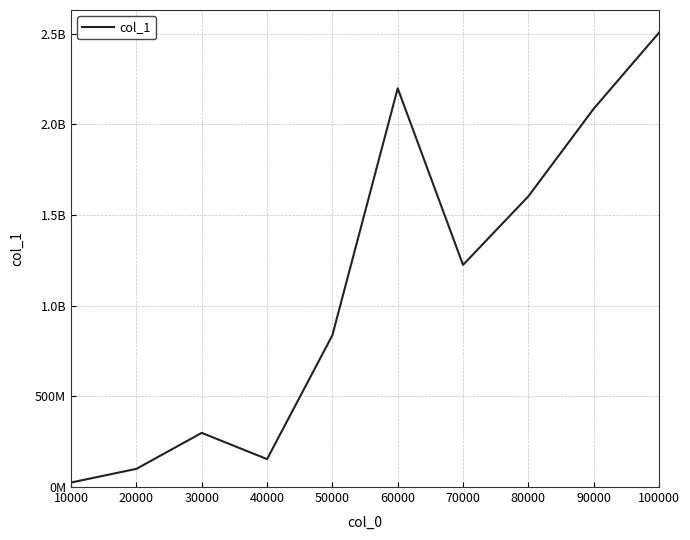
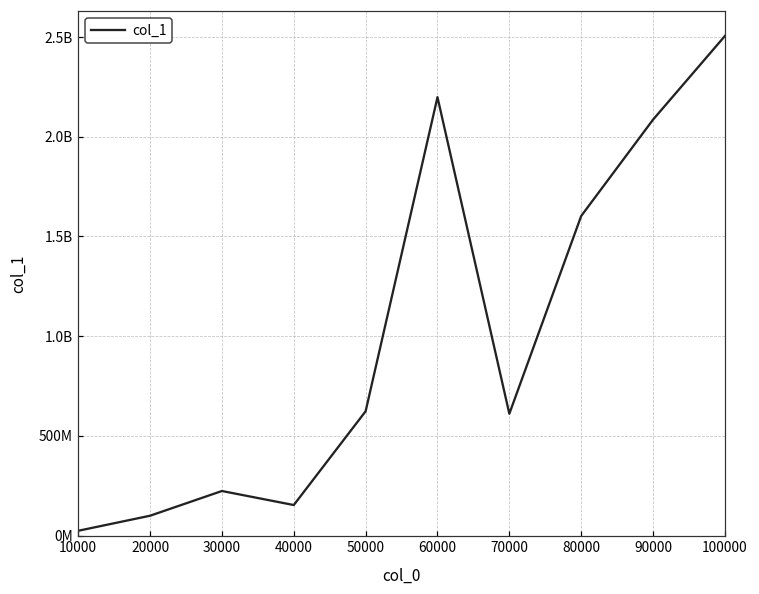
30000: 300000000 -> 220000000
50000: 840000000 -> 620000000
70000: 1220000000 -> 610000000
